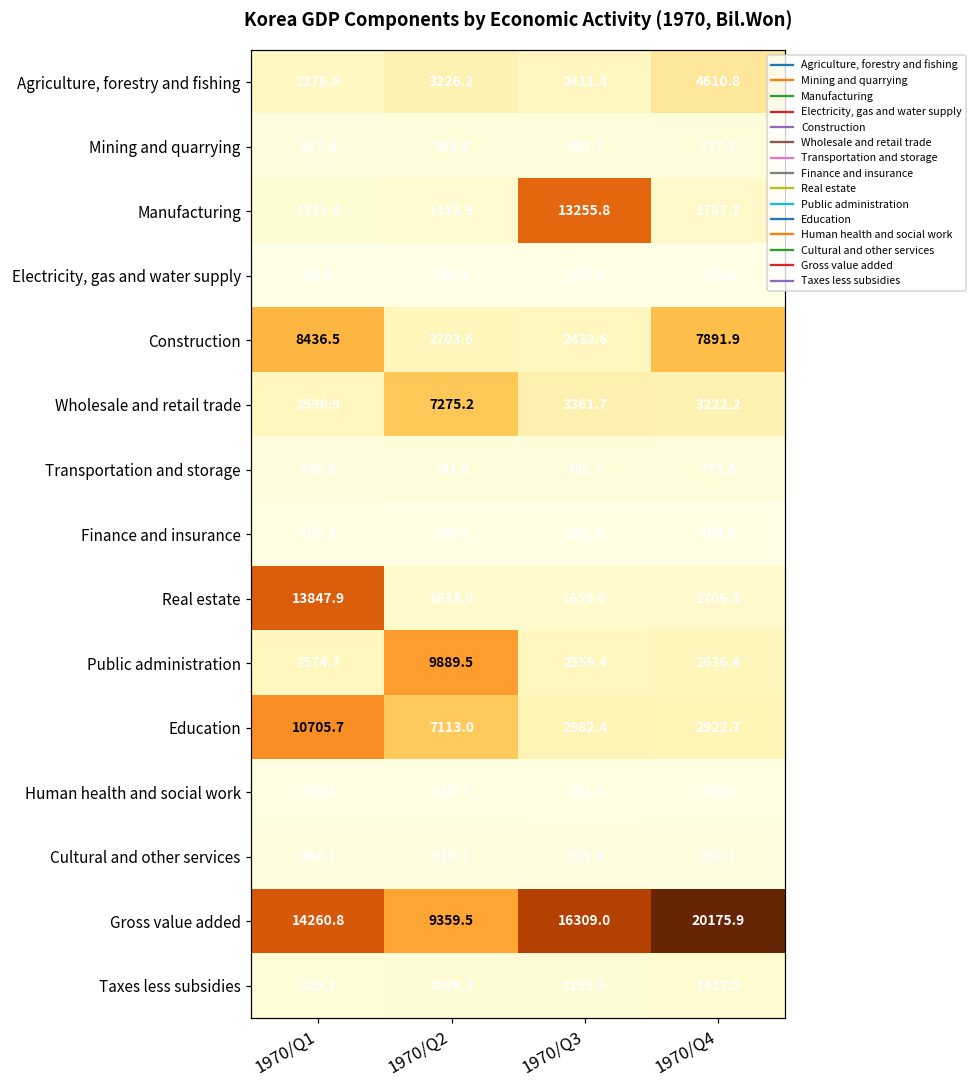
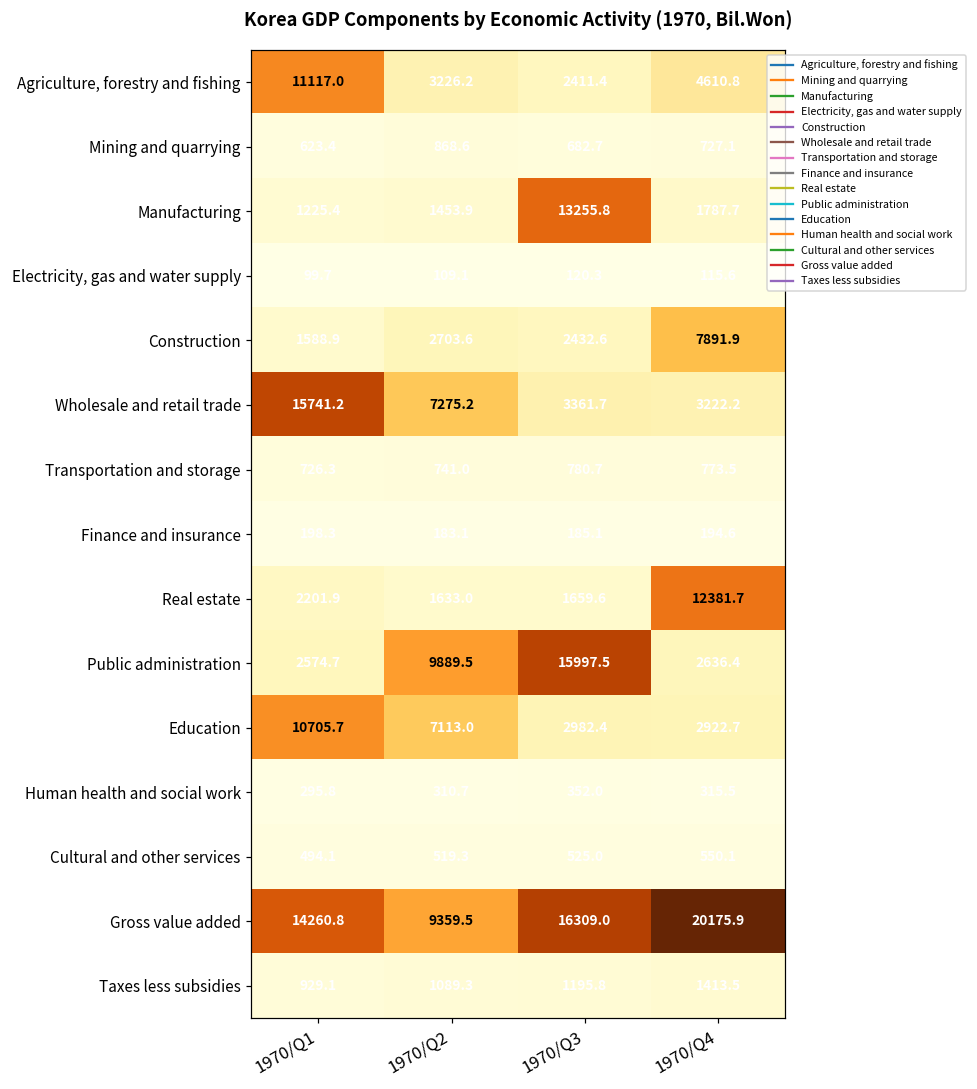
Agriculture, forestry and fishing, 1970/Q1: 2176.8 -> 11117.0
Construction, 1970/Q1: 8436.5 -> 1588.9
Wholesale and retail trade, 1970/Q1: 2596.9 -> 15741.2
Real estate, 1970/Q1: 13847.9 -> 2201.9
Real estate, 1970/Q4: 1706.3 -> 12381.7
Public administration, 1970/Q3: 2559.4 -> 15997.5
